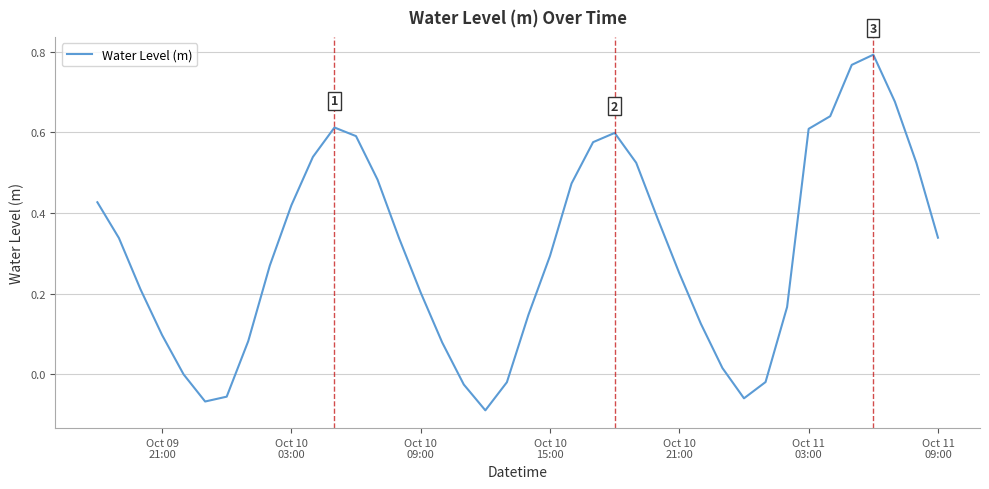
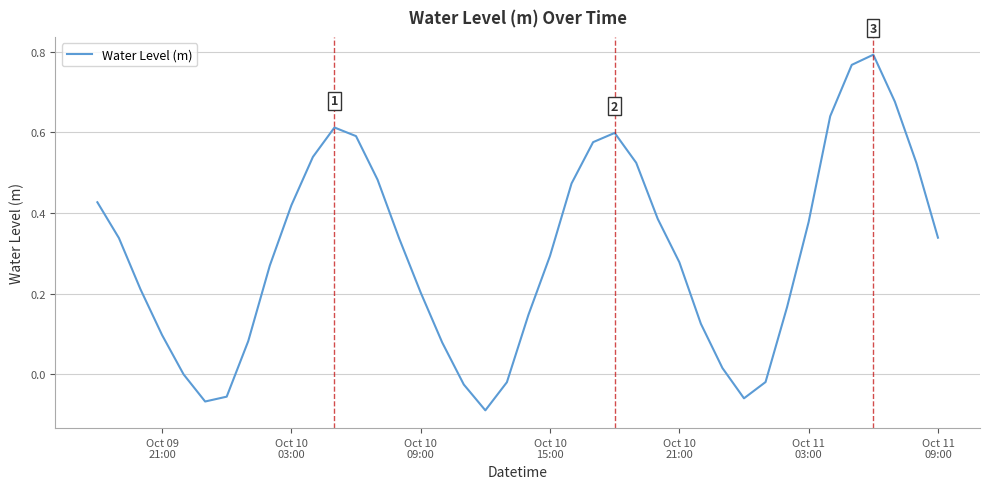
Oct 10 21:00: 0.25 -> 0.28
Oct 11 03:00: 0.61 -> 0.38
